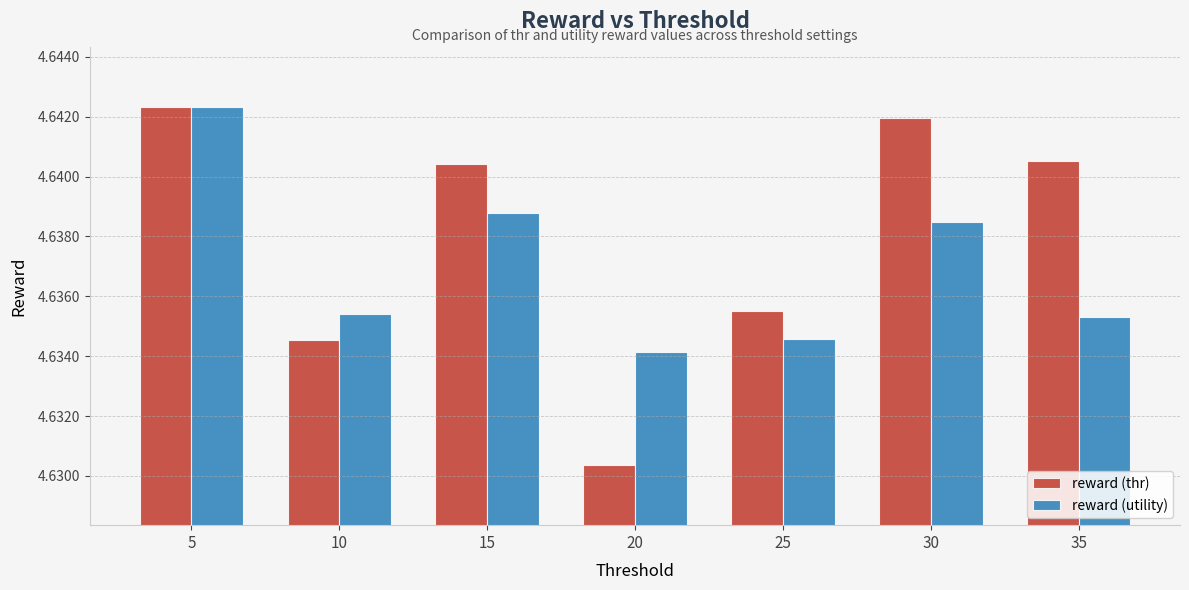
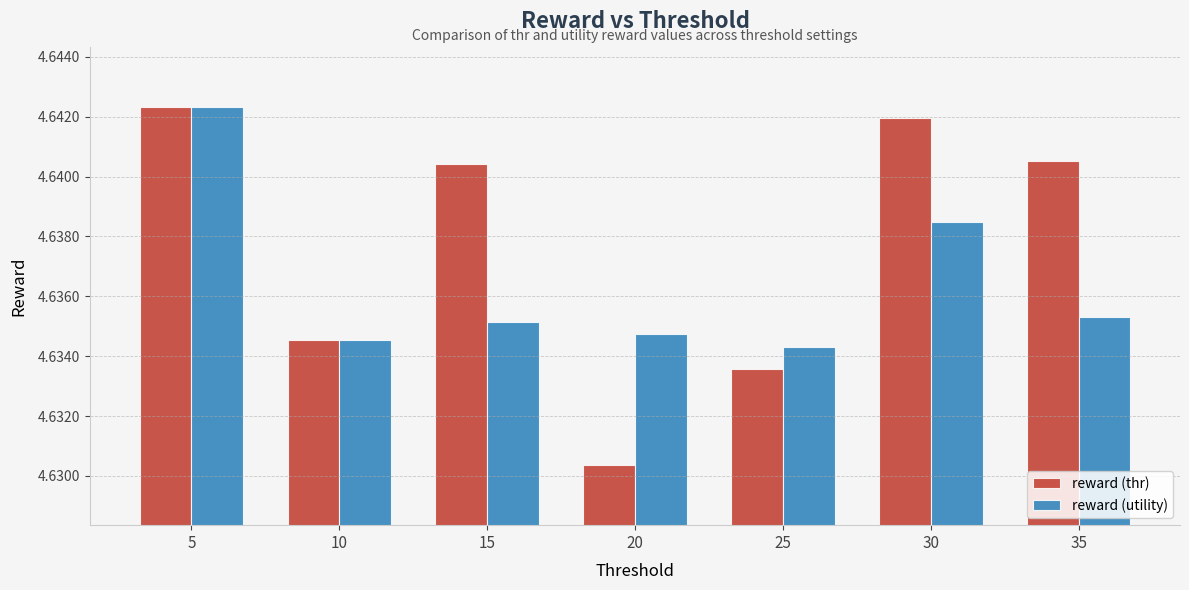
reward (utility), 10: 4.6354 -> 4.6345
reward (utility), 15: 4.6388 -> 4.6351
reward (utility), 20: 4.6341 -> 4.6348
reward (thr), 25: 4.6355 -> 4.6336
reward (utility), 25: 4.6346 -> 4.6343
